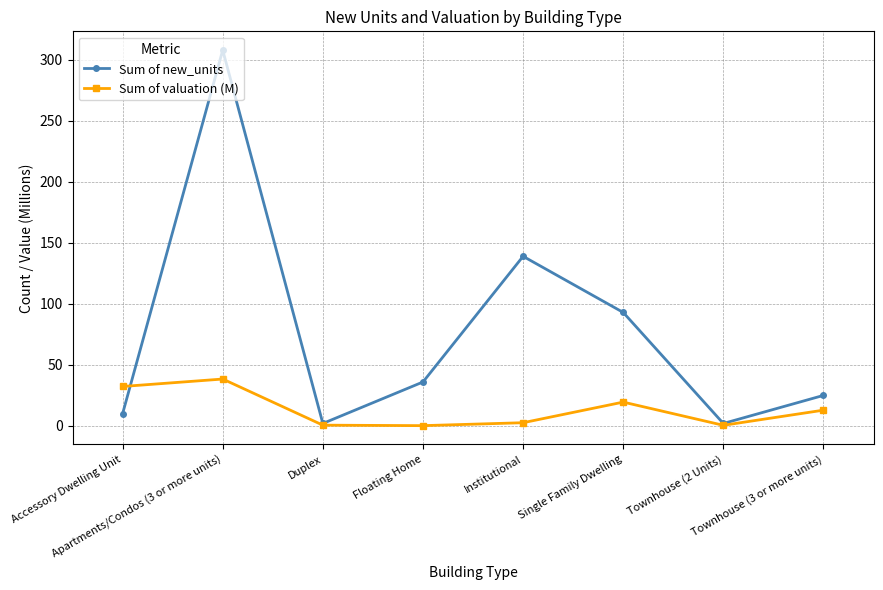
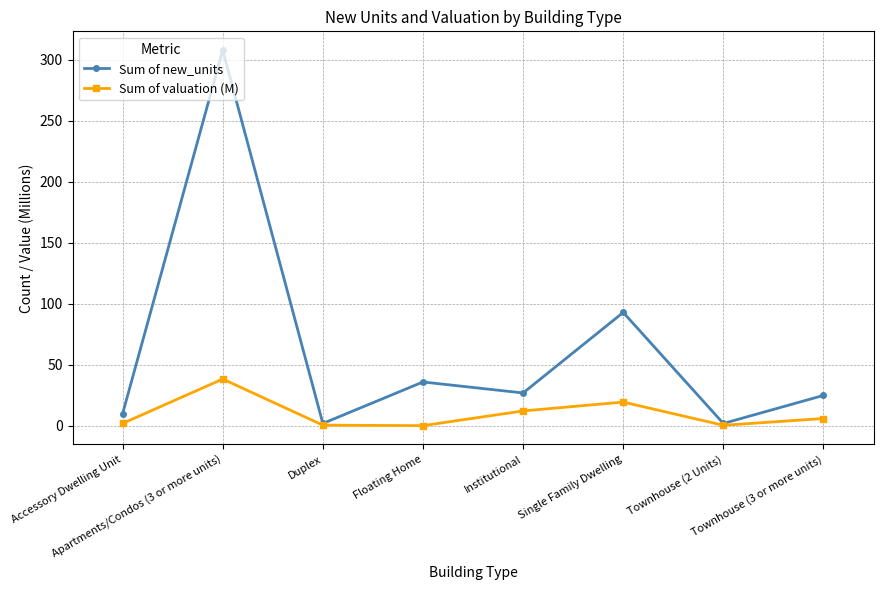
Sum of valuation (M), Accessory Dwelling Unit: 32 -> 2
Sum of new_units, Institutional: 139 -> 27
Sum of valuation (M), Institutional: 3 -> 12
Sum of valuation (M), Townhouse (3 or more units): 13 -> 6
